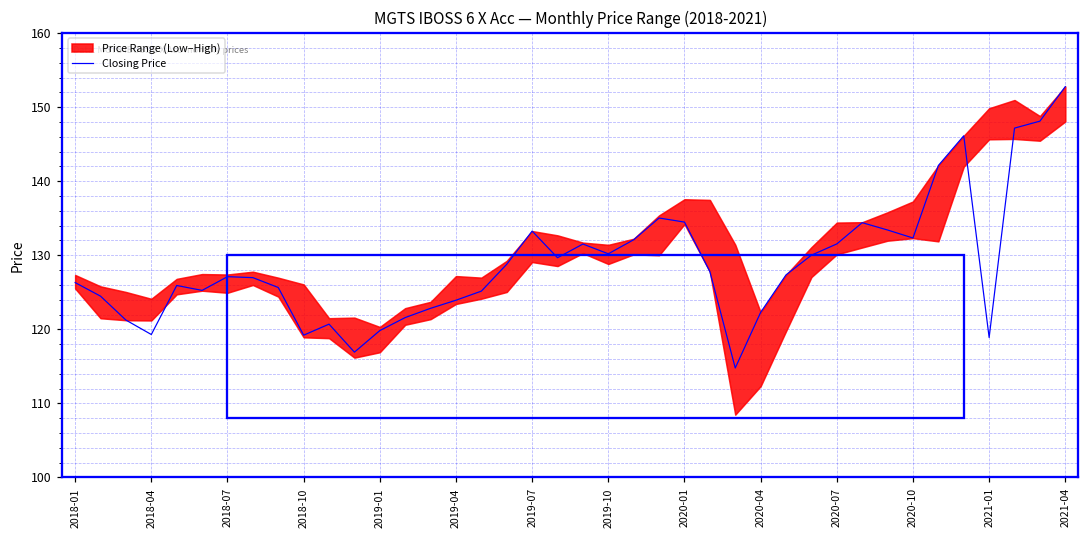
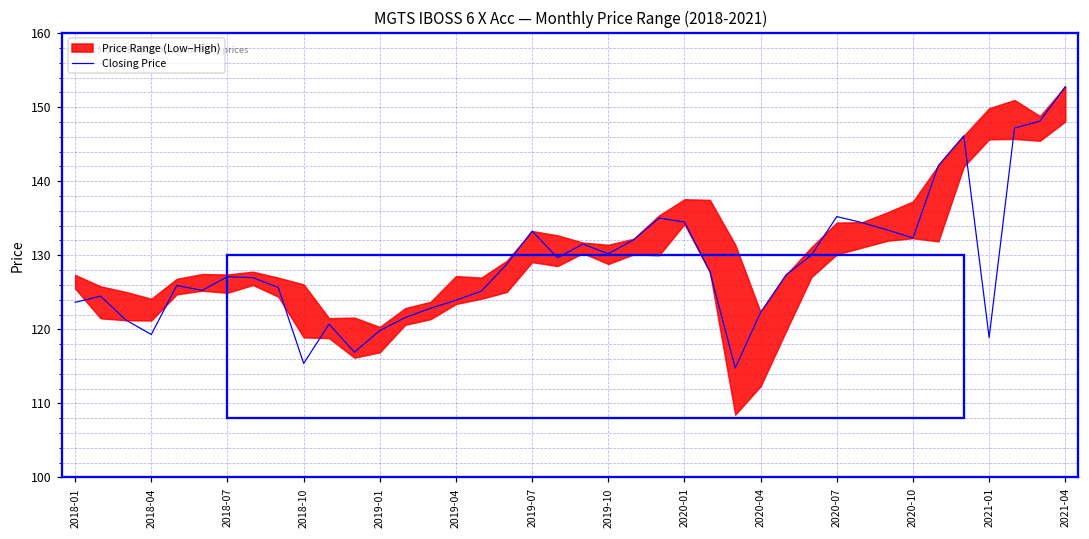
Closing Price, 2018-01: 126 -> 124
Closing Price, 2018-10: 119 -> 115
Closing Price, 2020-07: 132 -> 135
